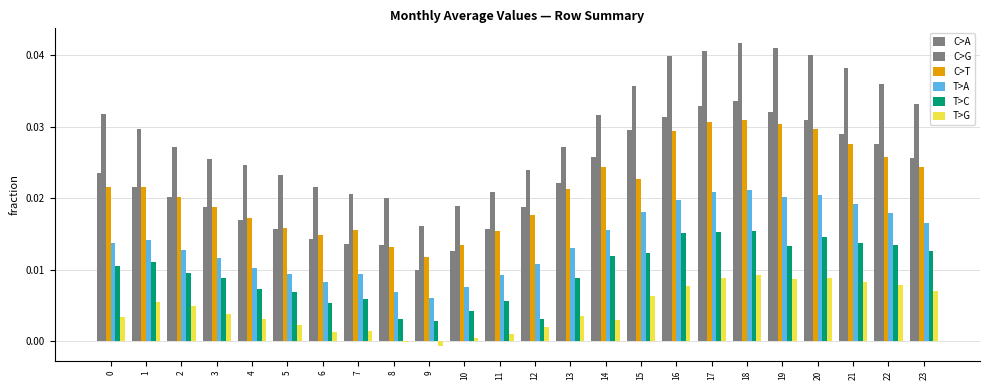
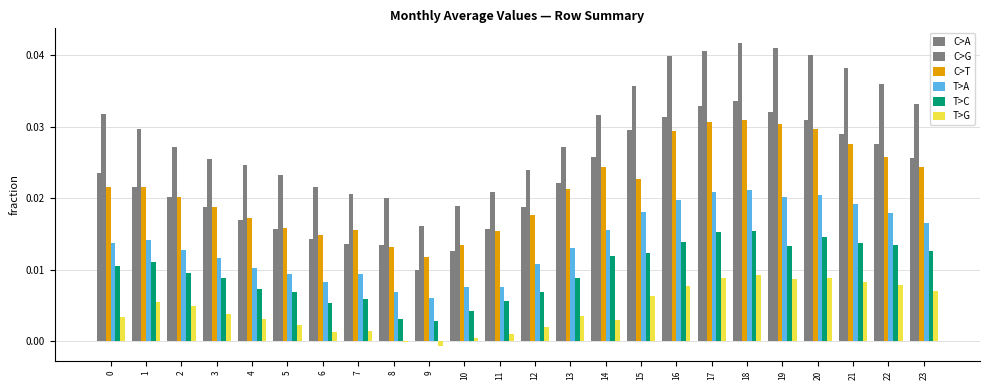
T>A, 11: 0.009 -> 0.008
T>C, 12: 0.003 -> 0.007
T>C, 16: 0.015 -> 0.014
